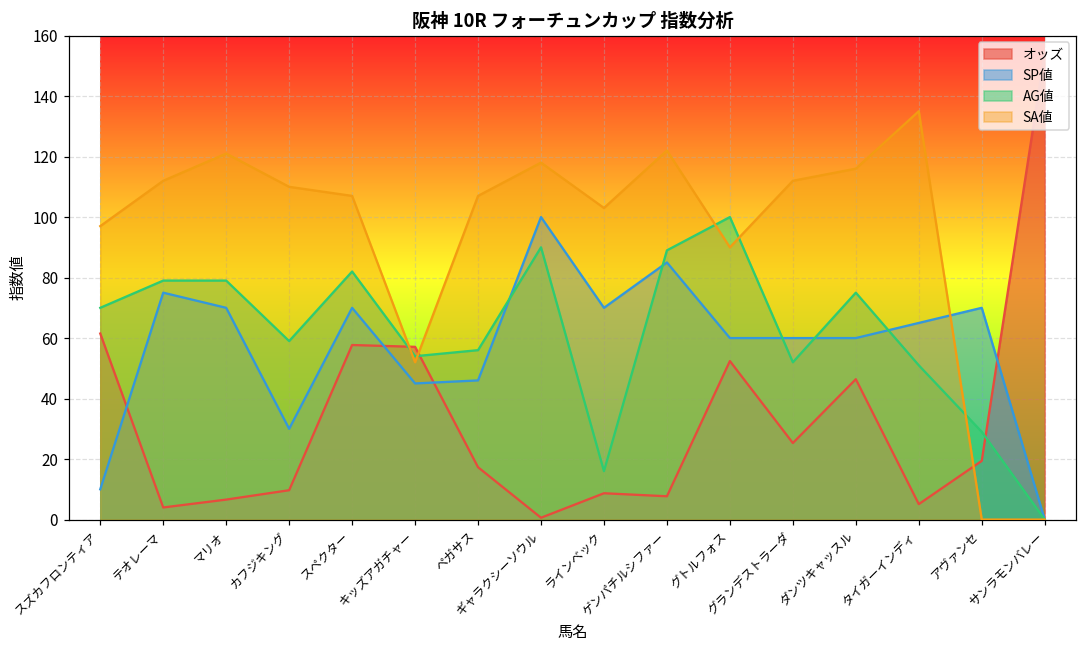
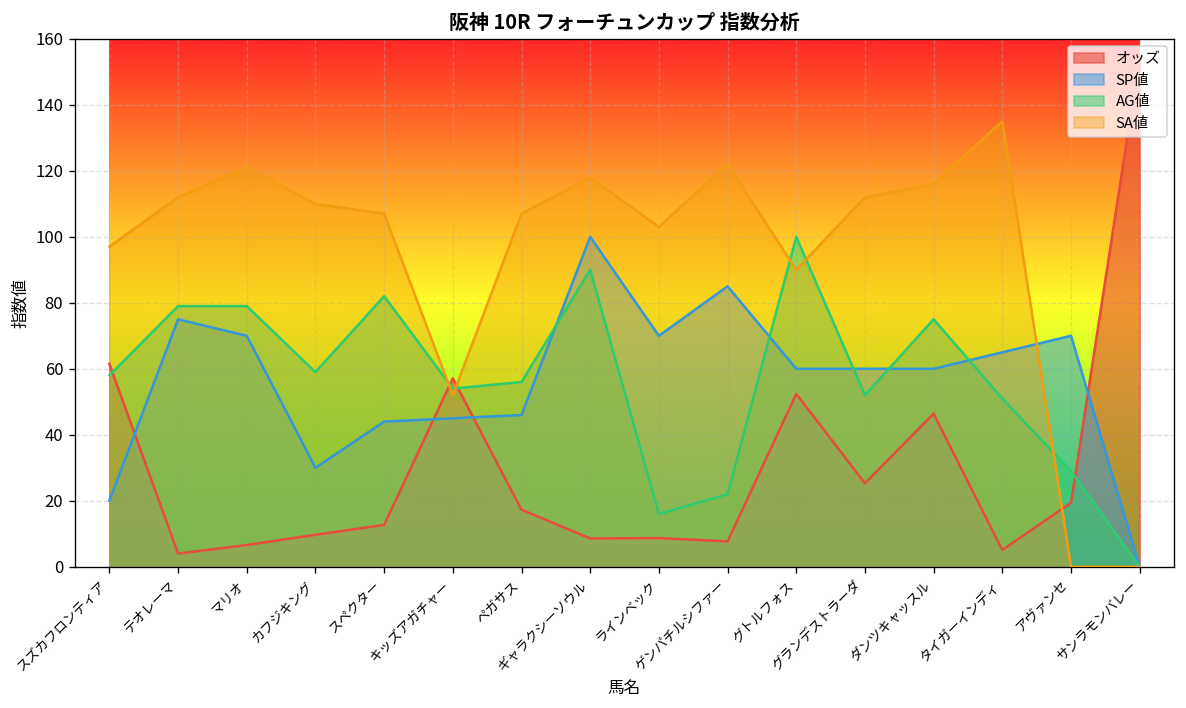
SP値, スズカフロンティア: 10 -> 20
AG値, スズカフロンティア: 70 -> 58
オッズ, スペクター: 58 -> 13
SP値, スペクター: 70 -> 44
オッズ, ギャラクシーソウル: 1 -> 9
AG値, ゲンパチルシファー: 89 -> 22
